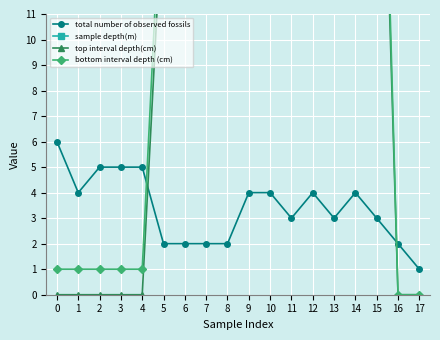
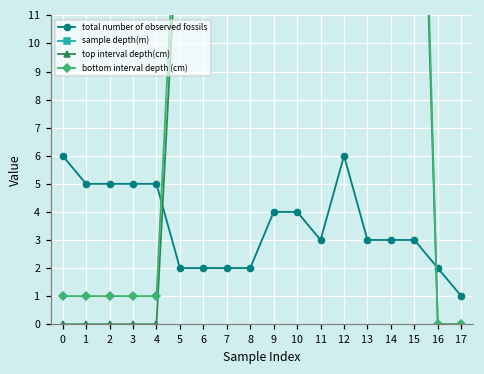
total number of observed fossils, 1: 4 -> 5
total number of observed fossils, 12: 4 -> 6
total number of observed fossils, 14: 4 -> 3
